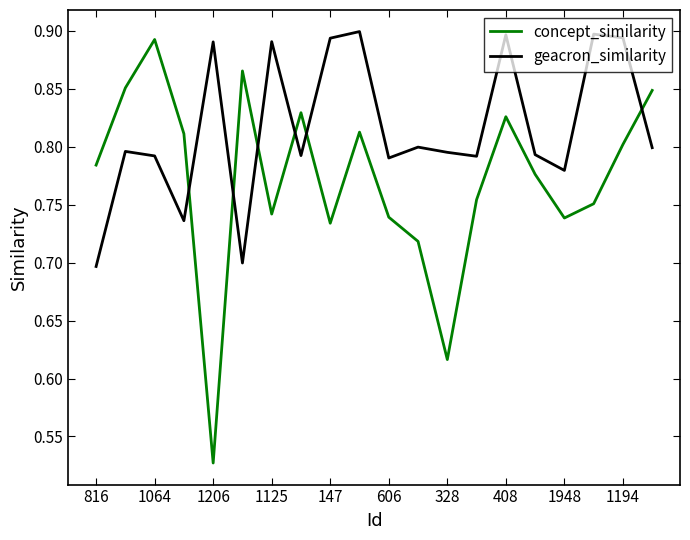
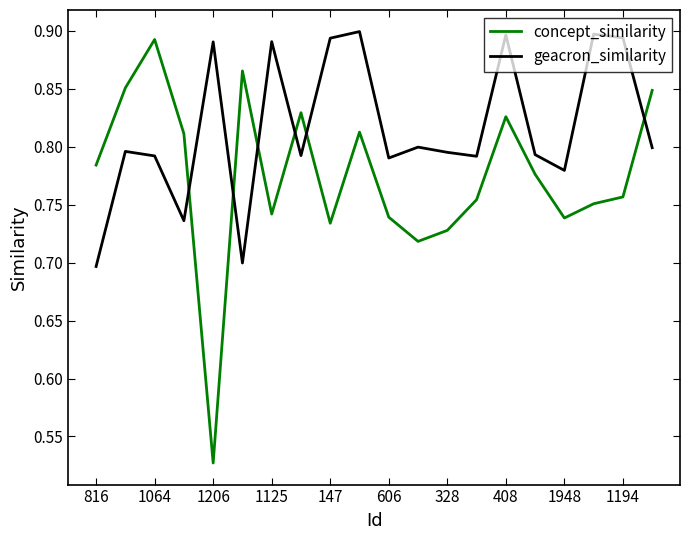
concept_similarity, 328: 0.616 -> 0.728
concept_similarity, 1194: 0.802 -> 0.757
